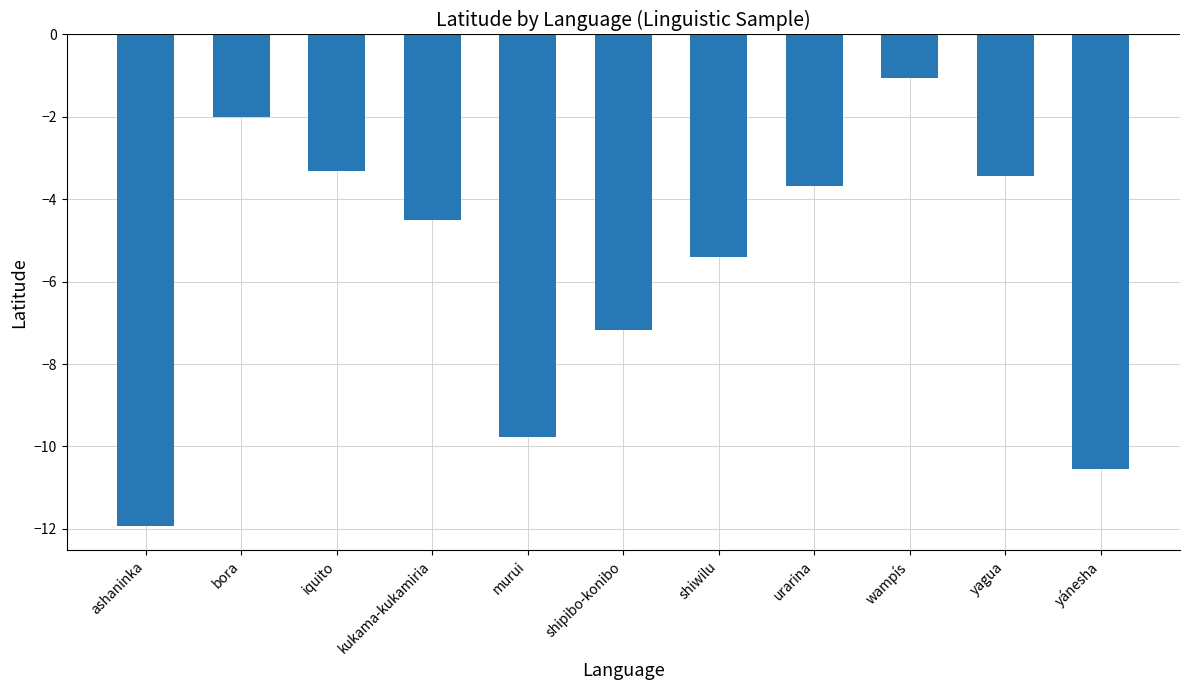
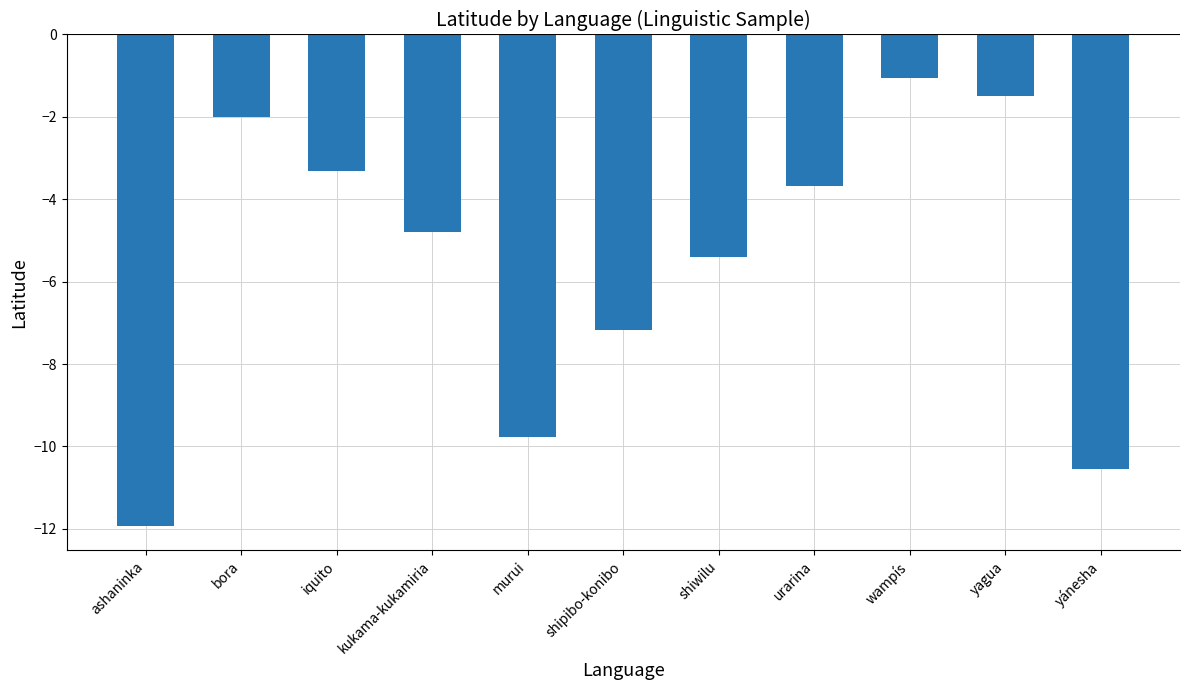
kukama-kukamiria: -4.5 -> -4.8
yagua: -3.4 -> -1.5
